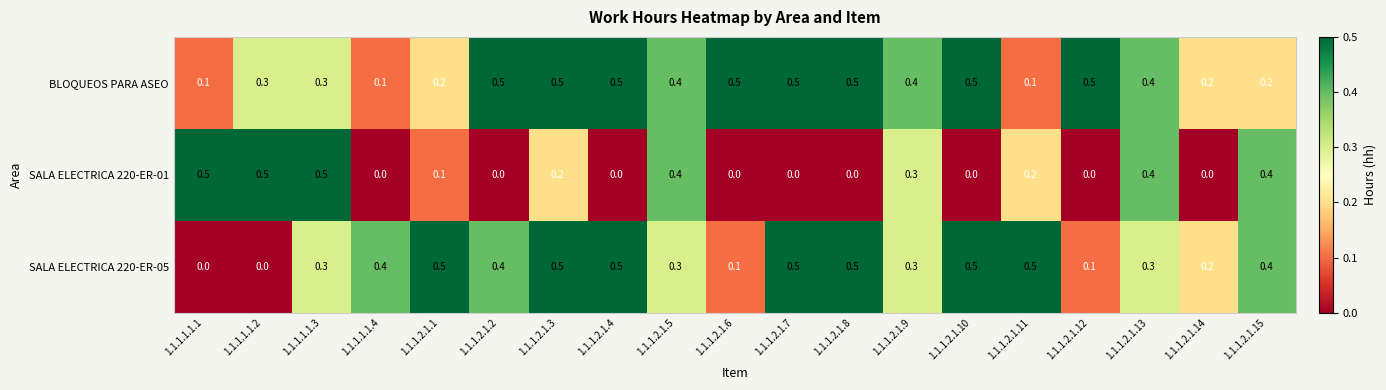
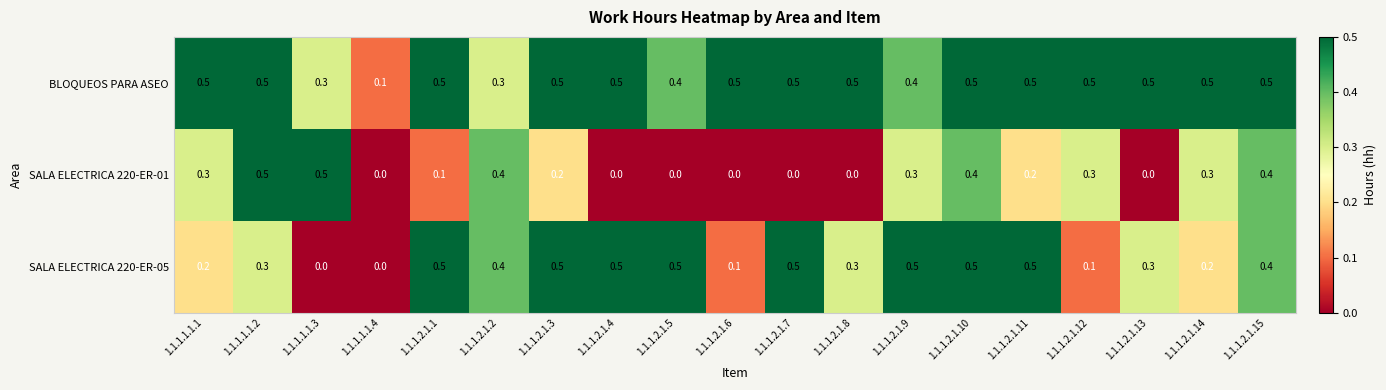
BLOQUEOS PARA ASEO, 1.1.1.1.1.1: 0.1 -> 0.5
BLOQUEOS PARA ASEO, 1.1.1.1.1.2: 0.3 -> 0.5
BLOQUEOS PARA ASEO, 1.1.1.2.1.1: 0.2 -> 0.5
BLOQUEOS PARA ASEO, 1.1.1.2.1.2: 0.5 -> 0.3
BLOQUEOS PARA ASEO, 1.1.1.2.1.11: 0.1 -> 0.5
BLOQUEOS PARA ASEO, 1.1.1.2.1.13: 0.4 -> 0.5
BLOQUEOS PARA ASEO, 1.1.1.2.1.14: 0.2 -> 0.5
BLOQUEOS PARA ASEO, 1.1.1.2.1.15: 0.2 -> 0.5
SALA ELECTRICA 220-ER-01, 1.1.1.1.1.1: 0.5 -> 0.3
SALA ELECTRICA 220-ER-01, 1.1.1.2.1.2: 0.0 -> 0.4
SALA ELECTRICA 220-ER-01, 1.1.1.2.1.5: 0.4 -> 0.0
SALA ELECTRICA 220-ER-01, 1.1.1.2.1.10: 0.0 -> 0.4
SALA ELECTRICA 220-ER-01, 1.1.1.2.1.12: 0.0 -> 0.3
SALA ELECTRICA 220-ER-01, 1.1.1.2.1.13: 0.4 -> 0.0
SALA ELECTRICA 220-ER-01, 1.1.1.2.1.14: 0.0 -> 0.3
SALA ELECTRICA 220-ER-05, 1.1.1.1.1.1: 0.0 -> 0.2
SALA ELECTRICA 220-ER-05, 1.1.1.1.1.2: 0.0 -> 0.3
SALA ELECTRICA 220-ER-05, 1.1.1.1.1.3: 0.3 -> 0.0
SALA ELECTRICA 220-ER-05, 1.1.1.1.1.4: 0.4 -> 0.0
SALA ELECTRICA 220-ER-05, 1.1.1.2.1.5: 0.3 -> 0.5
SALA ELECTRICA 220-ER-05, 1.1.1.2.1.8: 0.5 -> 0.3
SALA ELECTRICA 220-ER-05, 1.1.1.2.1.9: 0.3 -> 0.5
